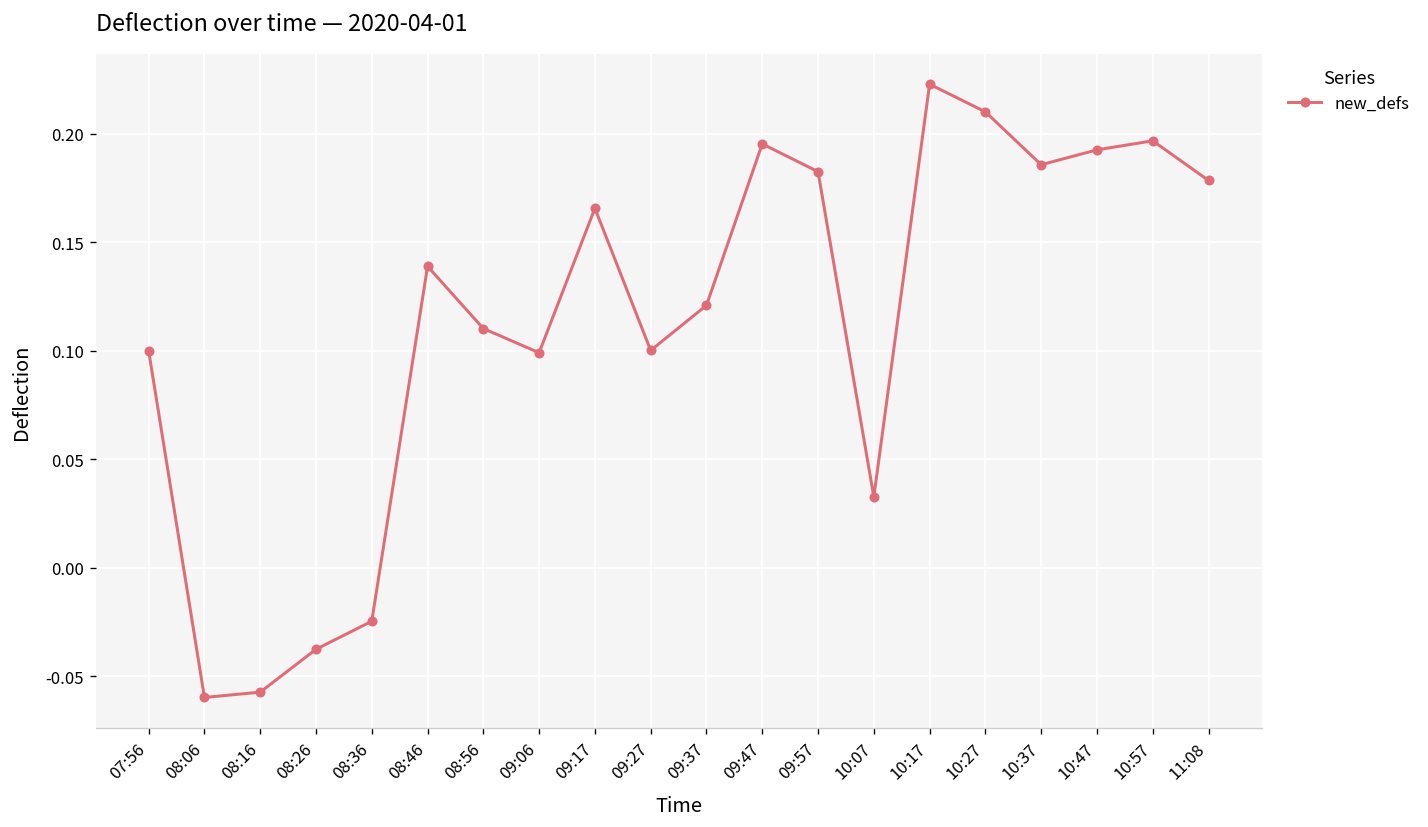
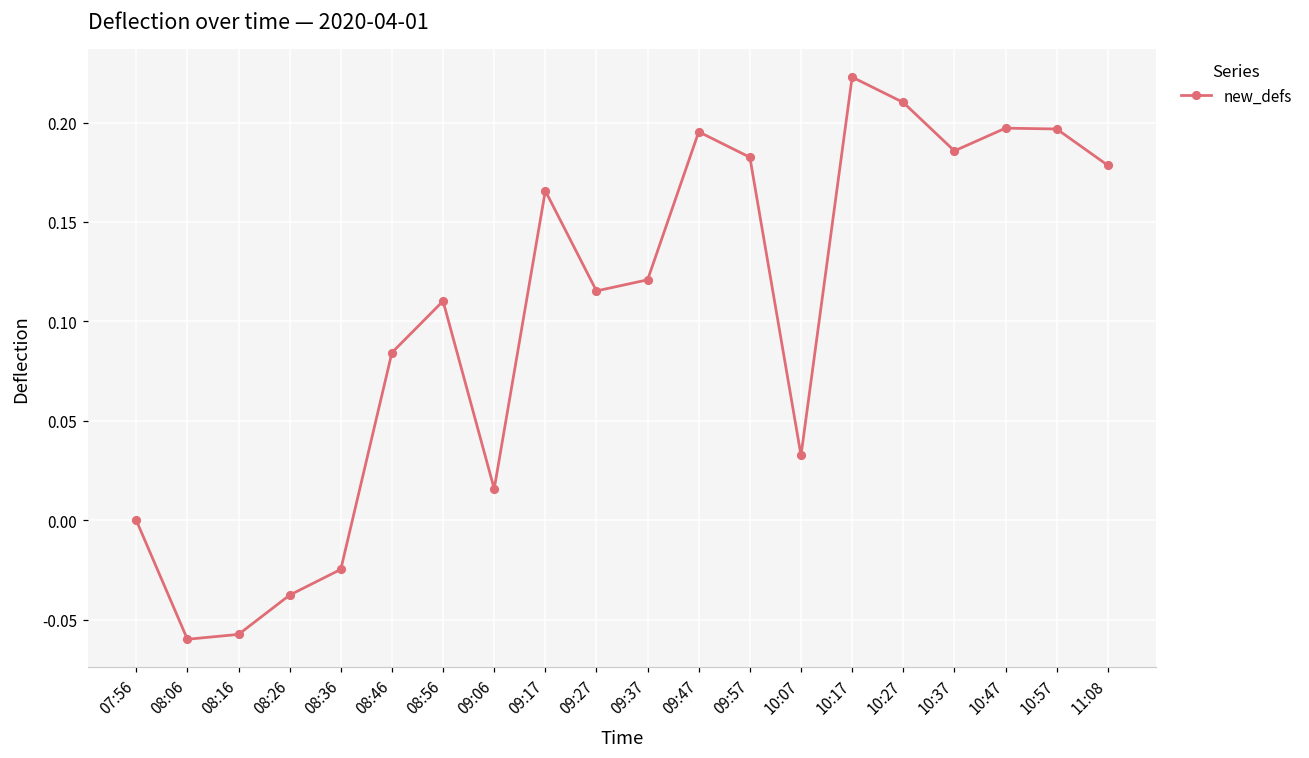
07:56: 0.1 -> 0.0
08:46: 0.139 -> 0.084
09:06: 0.099 -> 0.016
09:27: 0.100 -> 0.115
10:47: 0.193 -> 0.197
